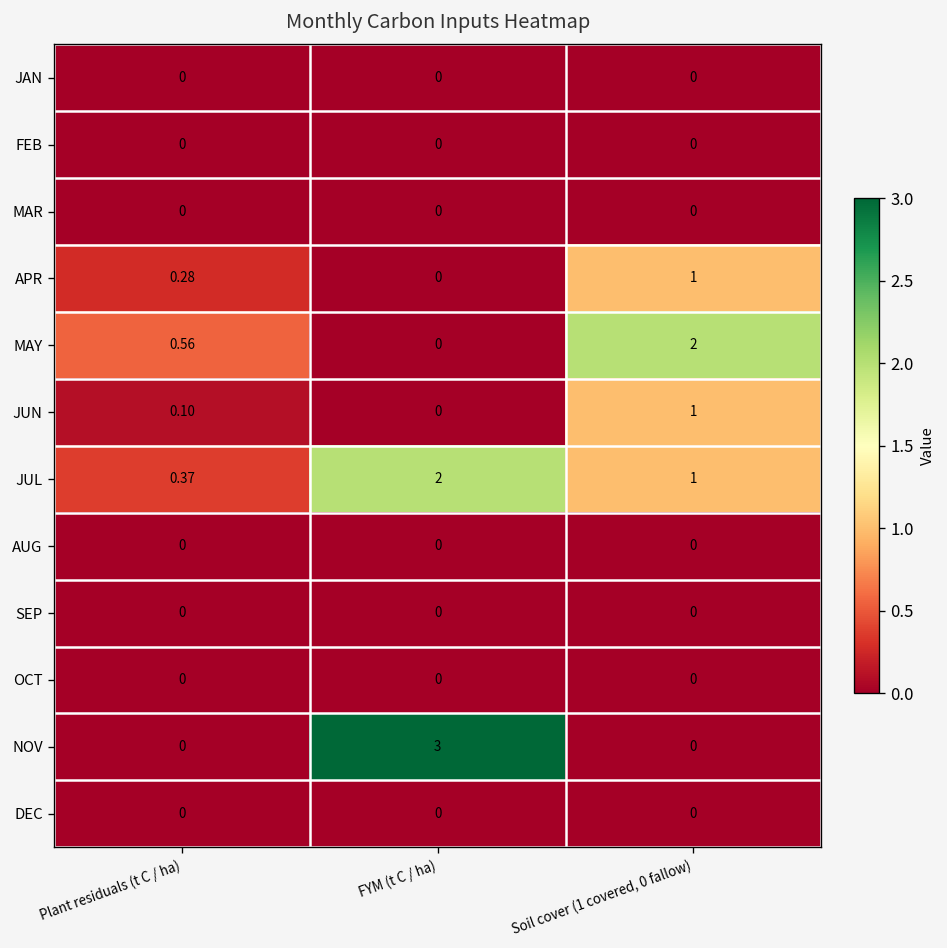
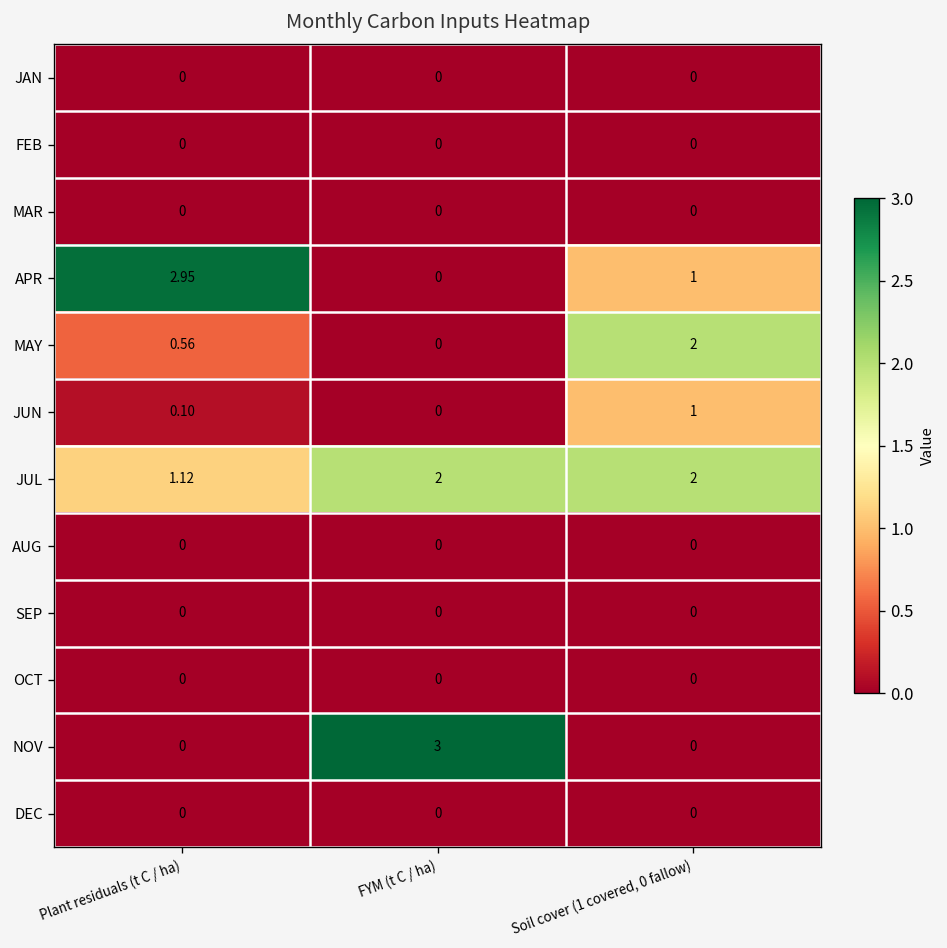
APR, Plant residuals (t C / ha): 0.28 -> 2.95
JUL, Plant residuals (t C / ha): 0.37 -> 1.12
JUL, Soil cover (1 covered, 0 fallow): 1 -> 2
